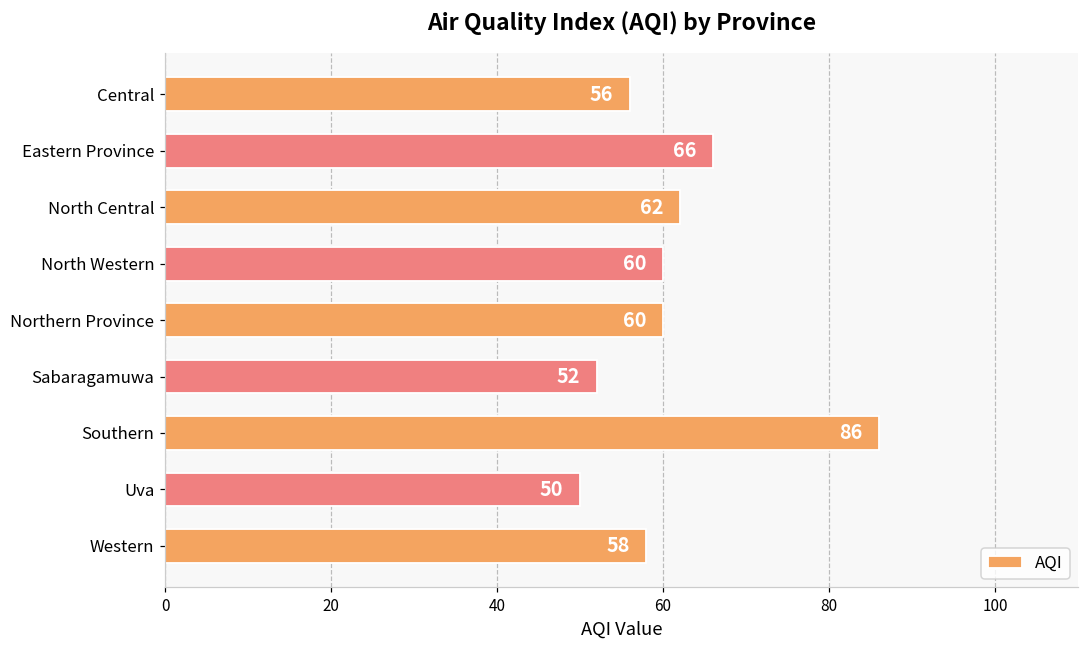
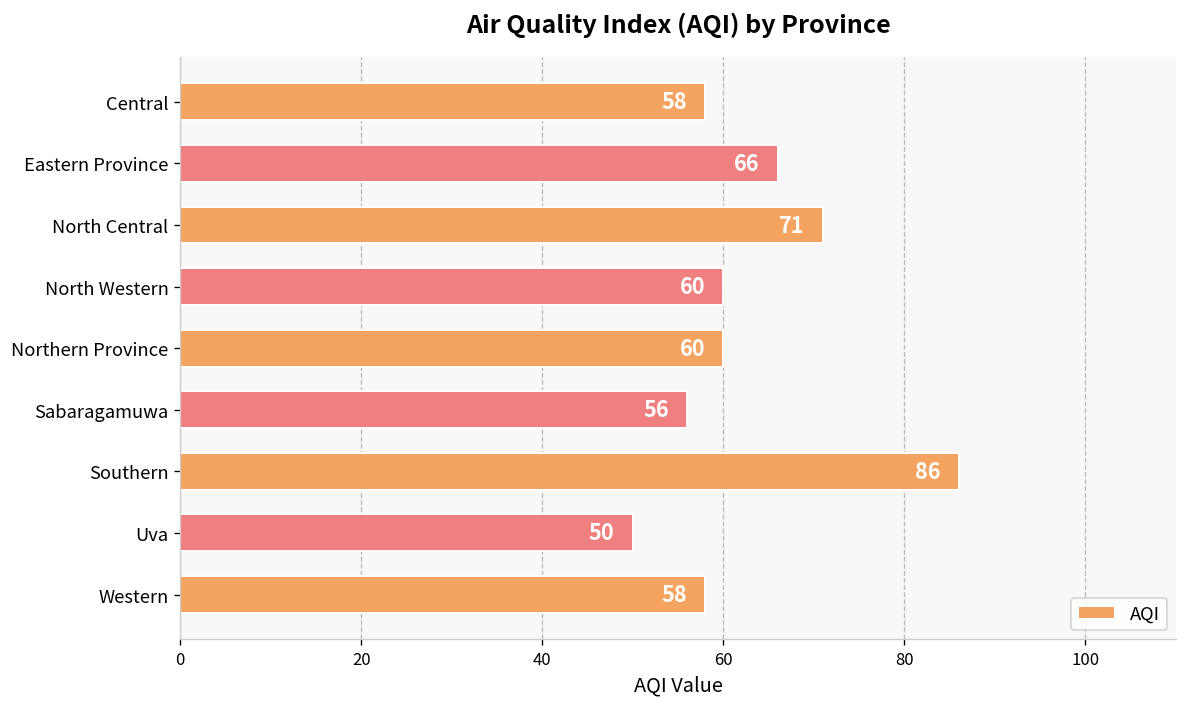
Central: 56 -> 58
North Central: 62 -> 71
Sabaragamuwa: 52 -> 56
